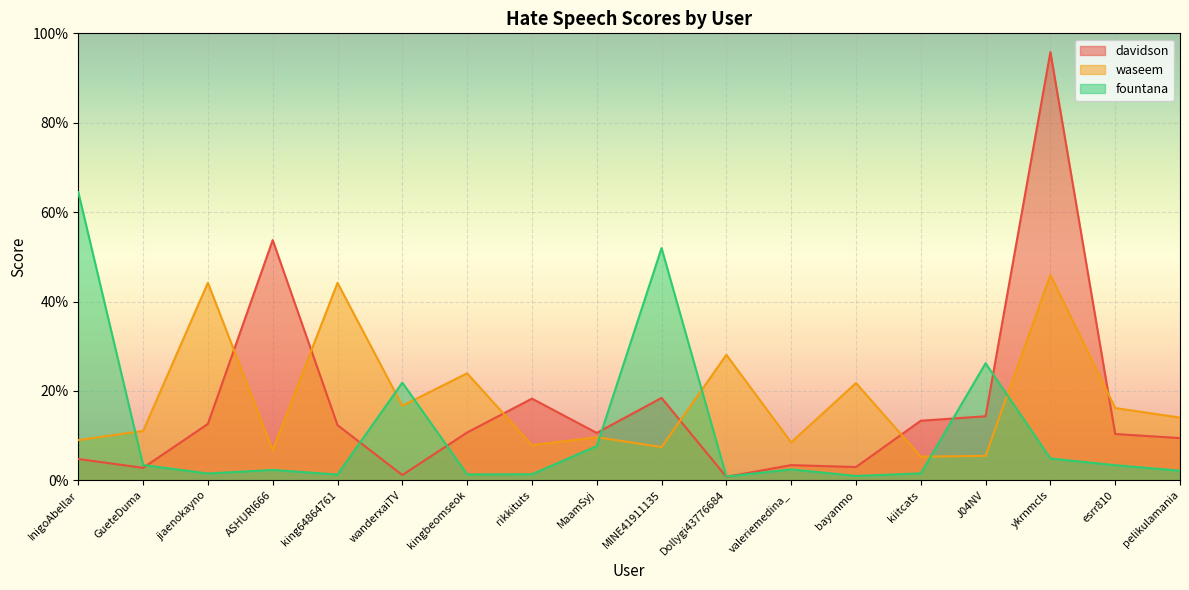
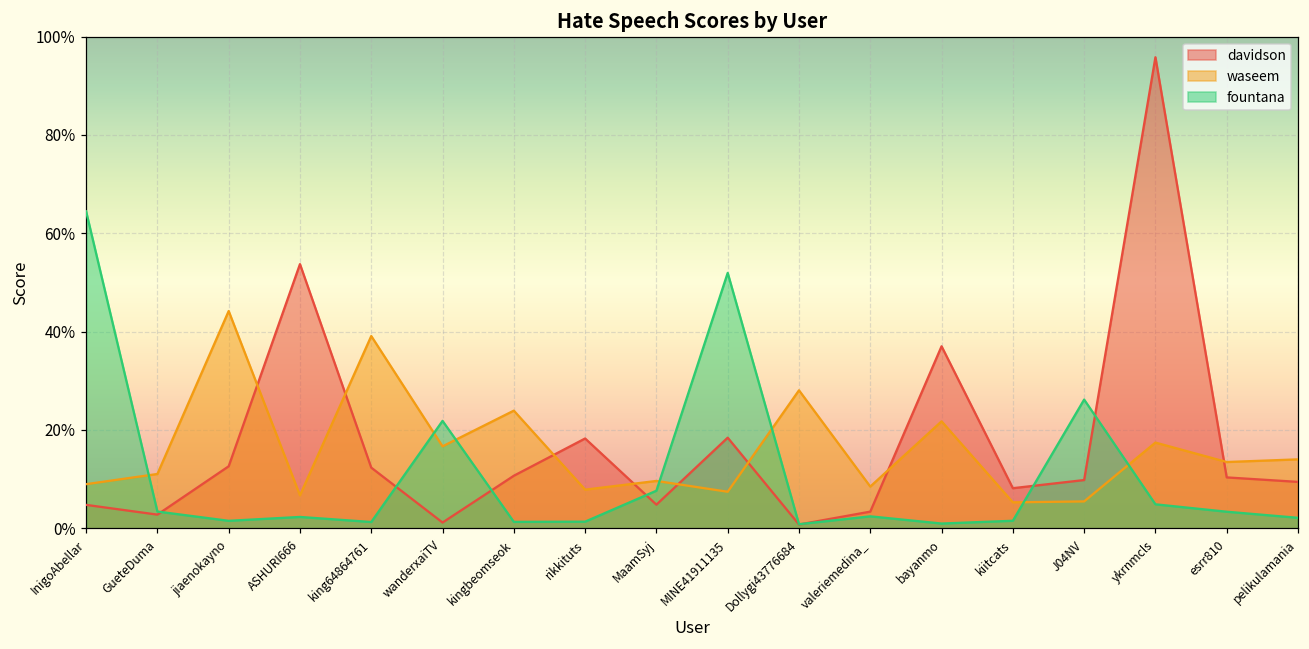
waseem, king64864761: 44% -> 39%
davidson, MaamSyj: 11% -> 5%
davidson, bayanmo: 3% -> 37%
davidson, kiitcats: 13% -> 8%
davidson, J04NV: 14% -> 10%
waseem, ykrnmcls: 46% -> 17%
waseem, esrr810: 16% -> 13%
